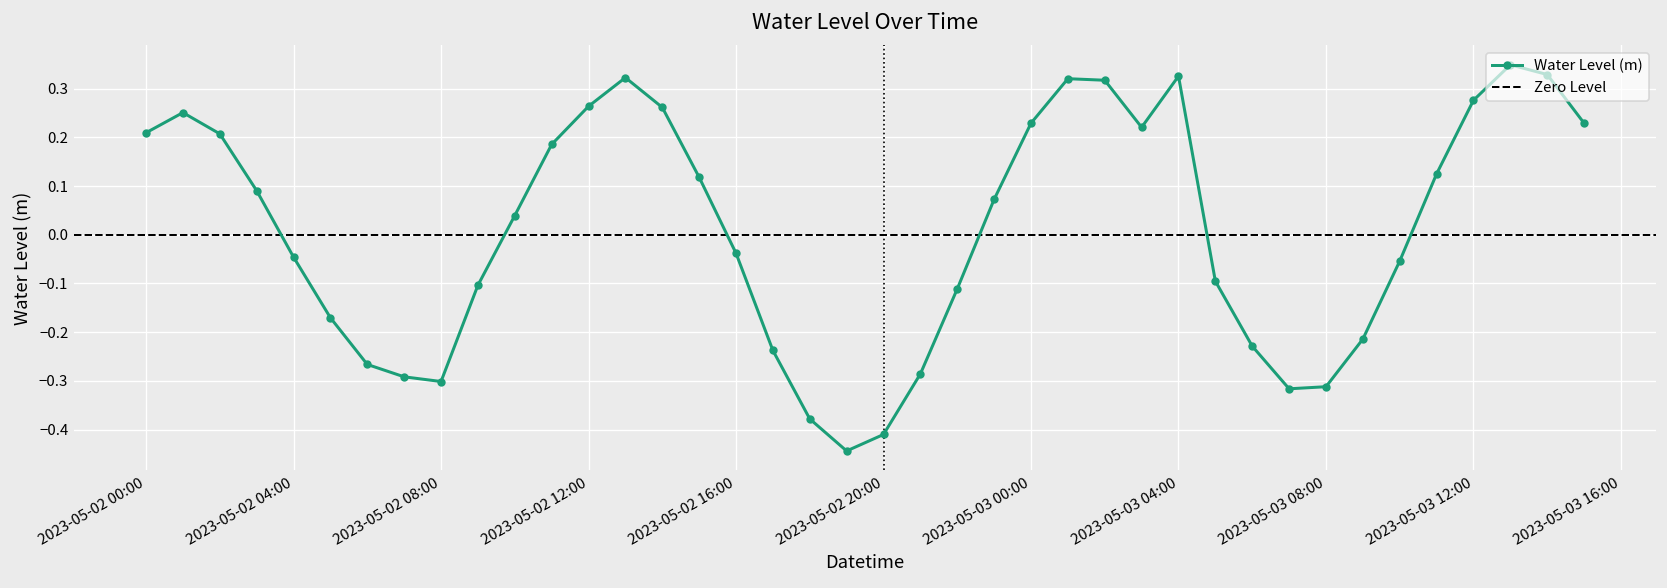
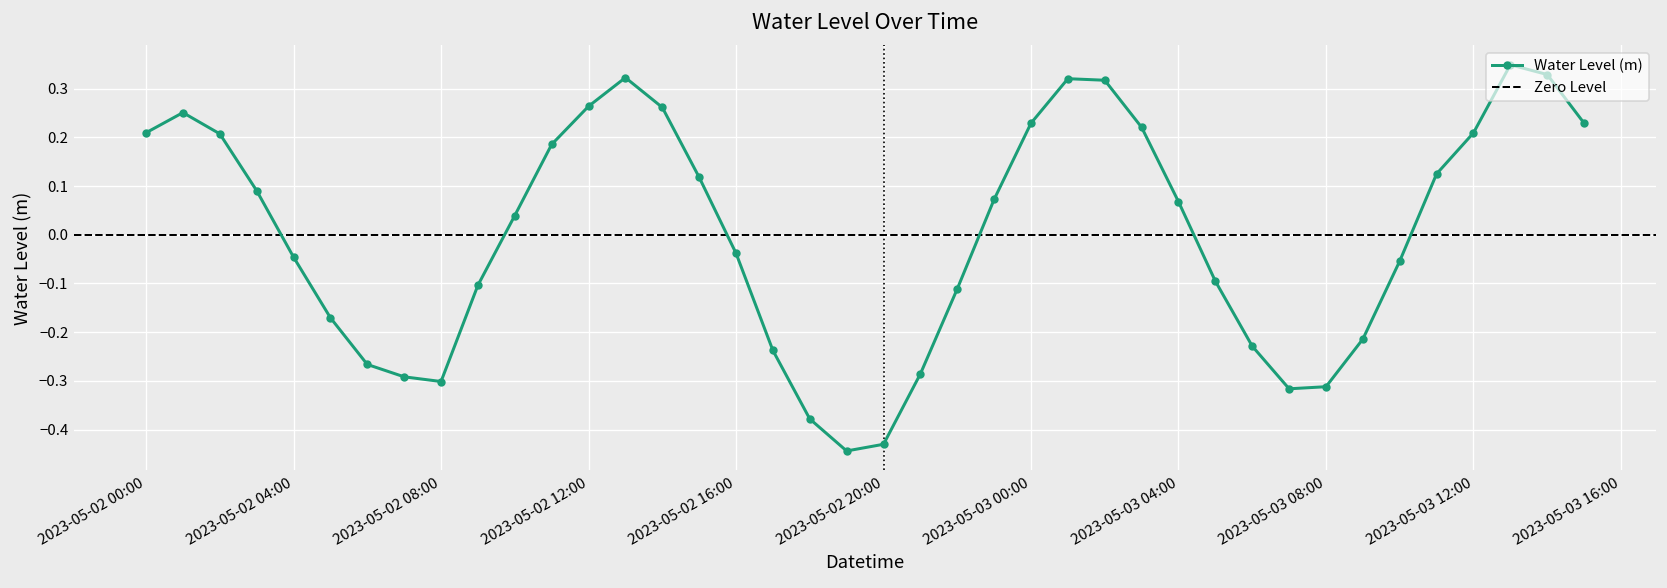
2023-05-02 20:00: -0.41 -> -0.43
2023-05-03 04:00: 0.33 -> 0.07
2023-05-03 12:00: 0.28 -> 0.21
